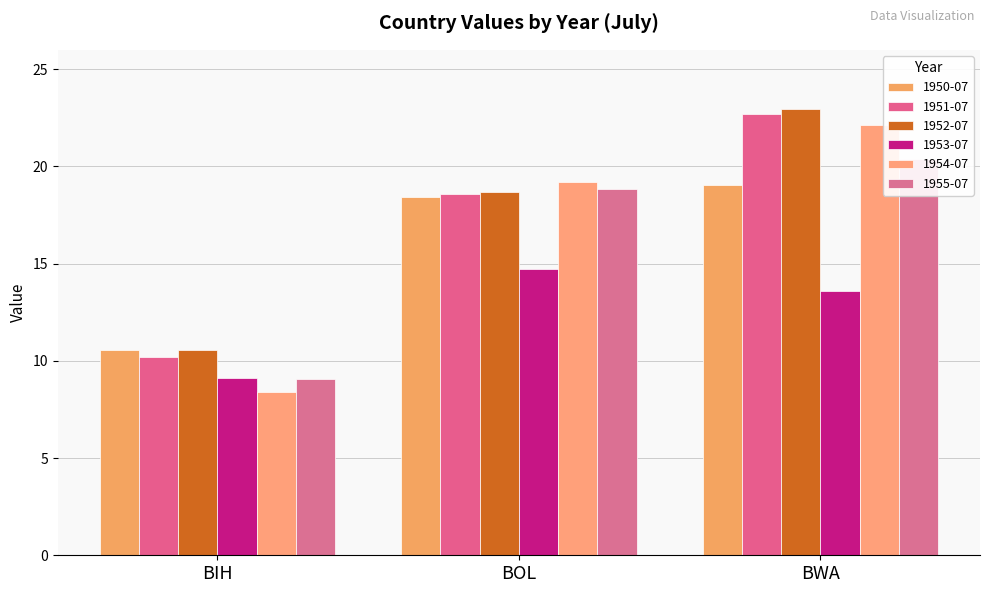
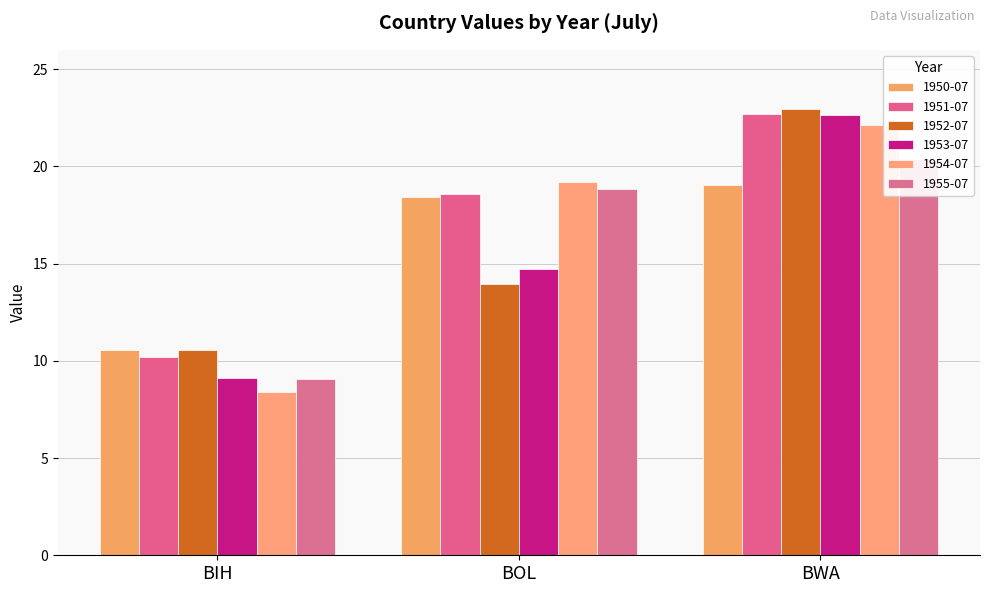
1952-07, BOL: 18.7 -> 14.0
1953-07, BWA: 13.6 -> 22.6
